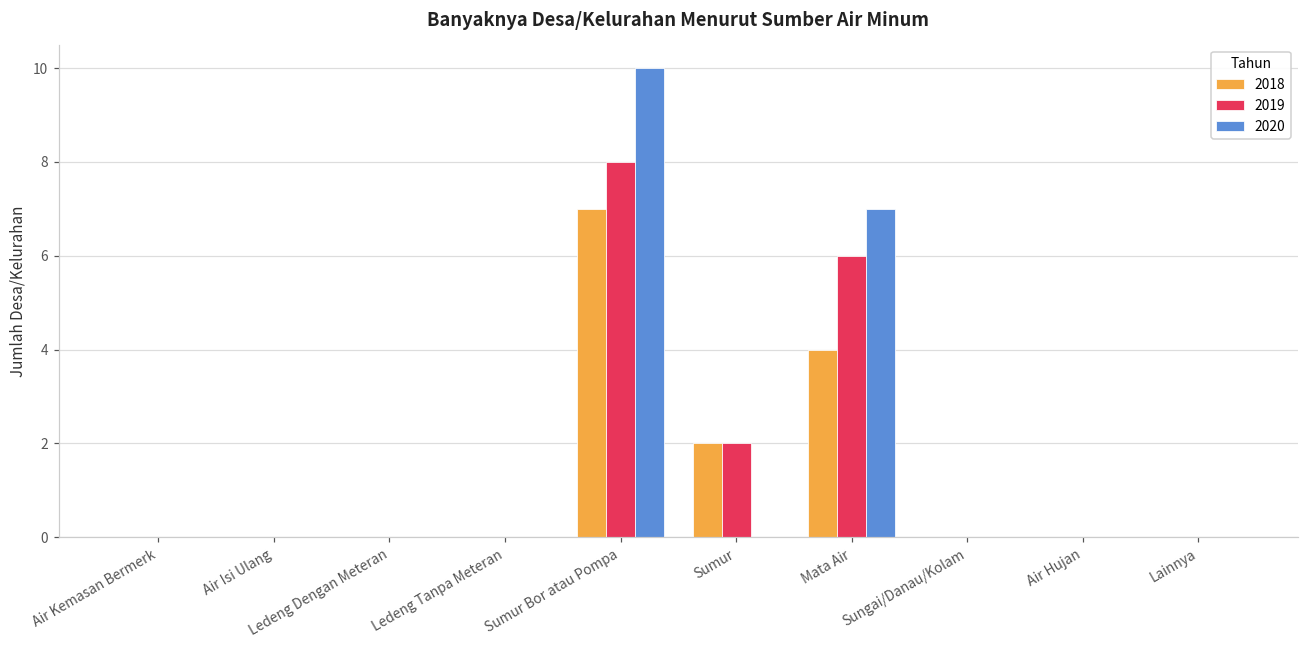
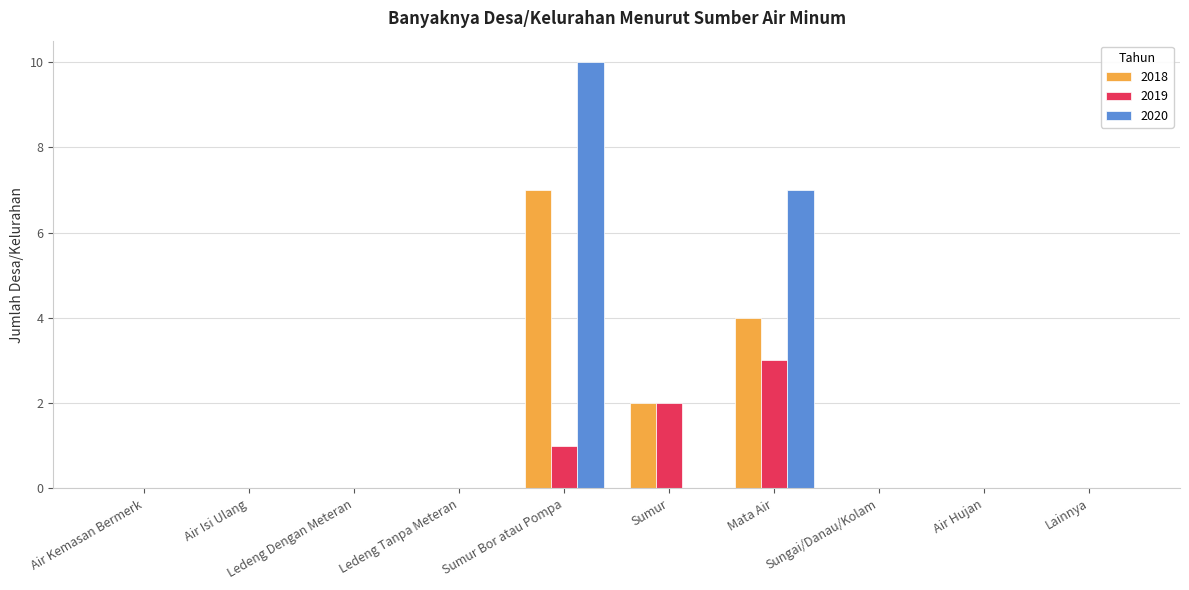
2019, Sumur Bor atau Pompa: 8 -> 1
2019, Mata Air: 6 -> 3
